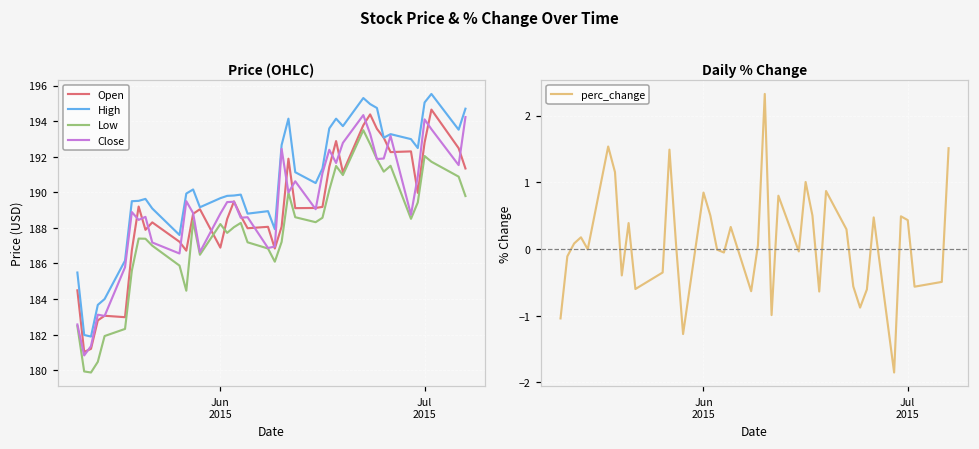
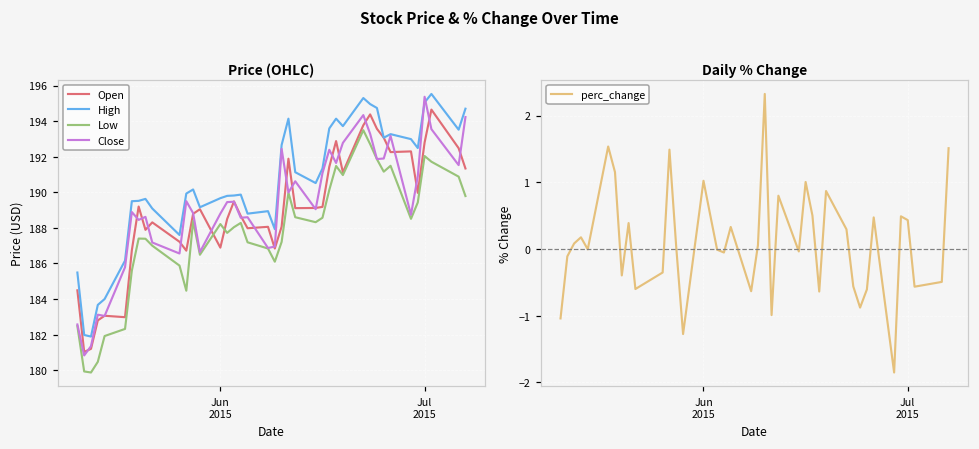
Price (OHLC), Close, Jul 2015: 194.1 -> 195.4
Daily % Change, Jun 2015: 0.8 -> 1.0
